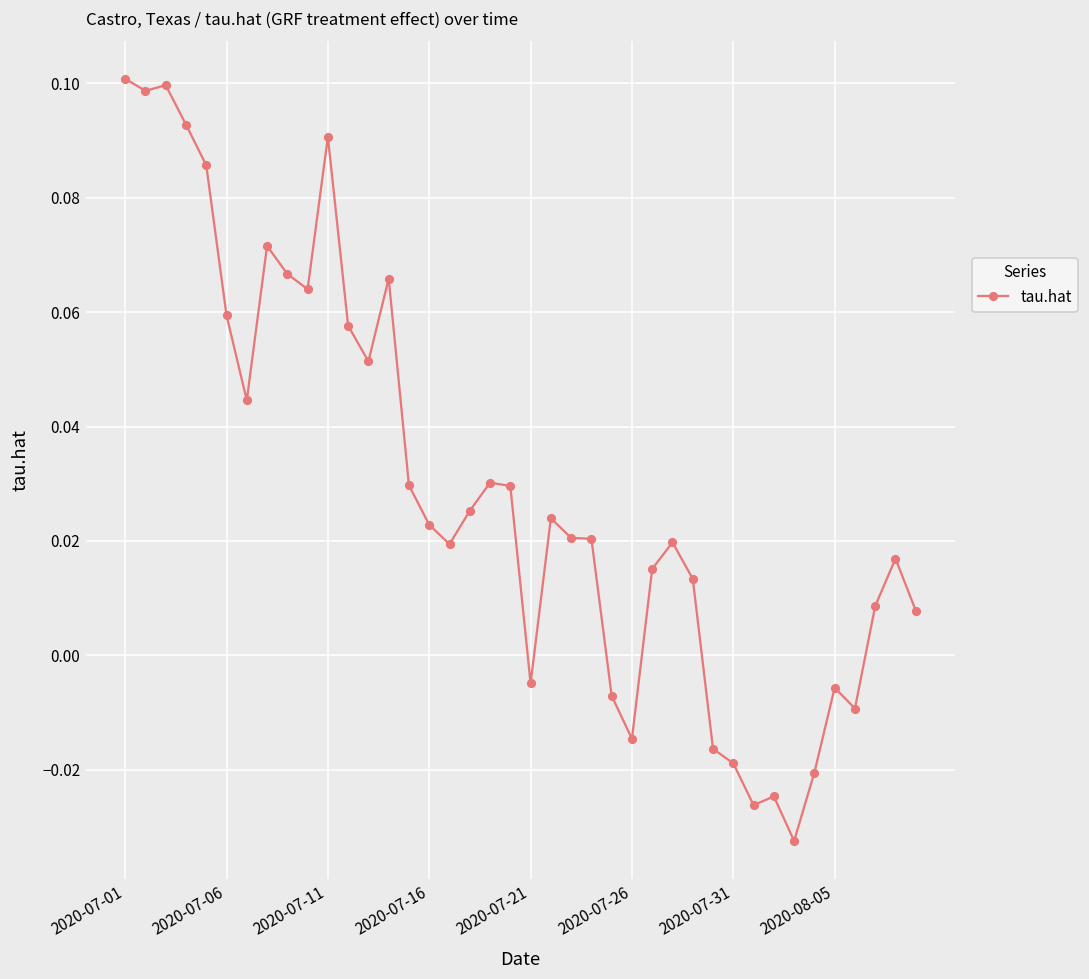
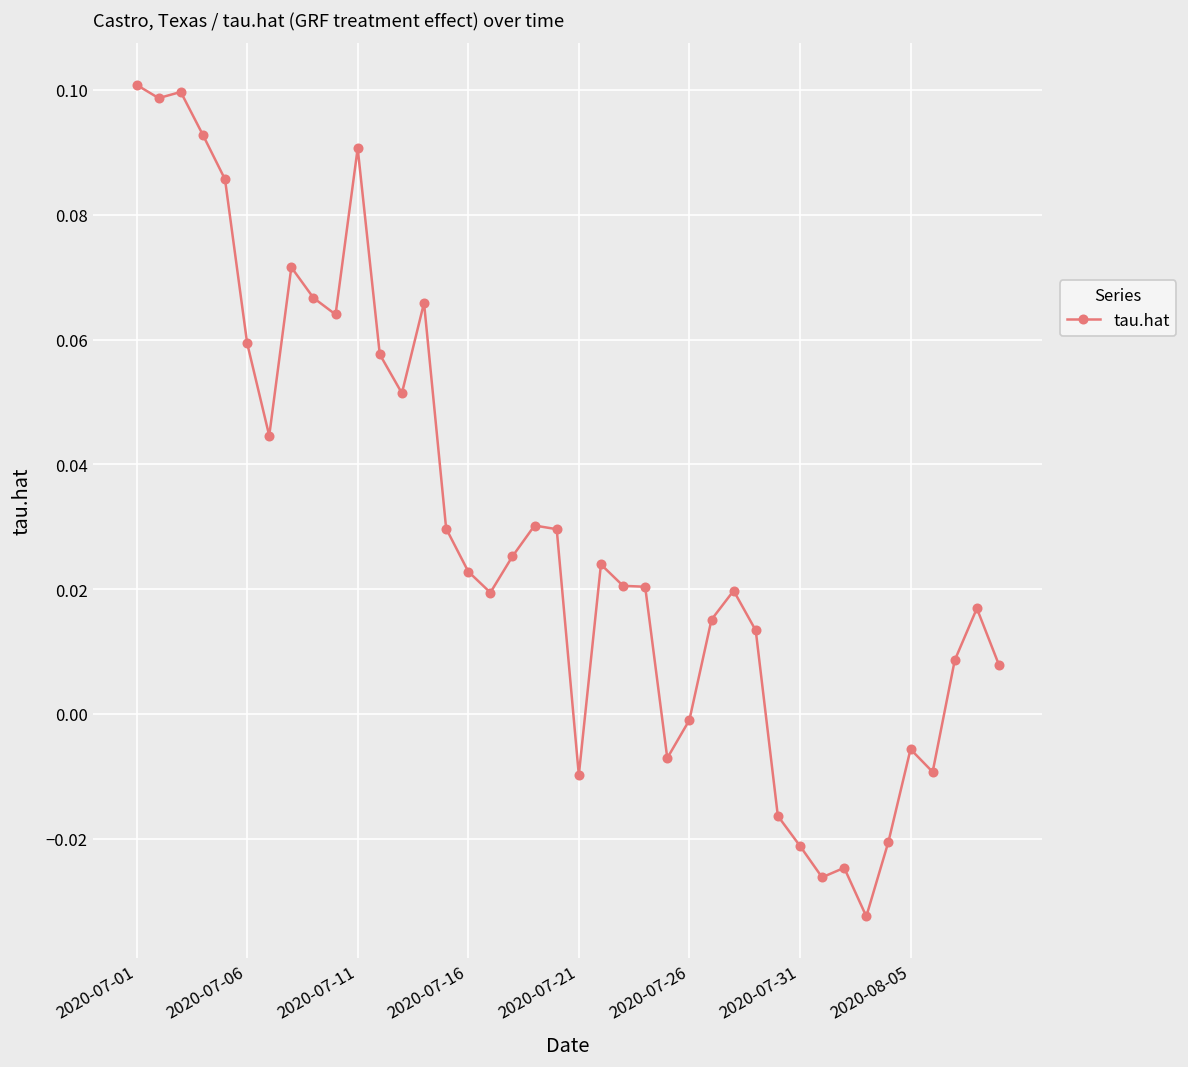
2020-07-21: -0.005 -> -0.010
2020-07-26: -0.015 -> -0.001
2020-07-31: -0.019 -> -0.021
